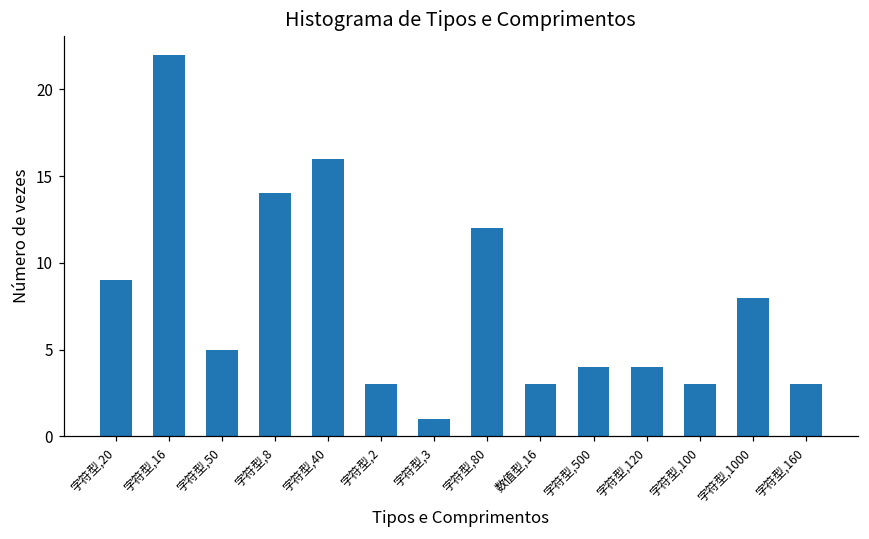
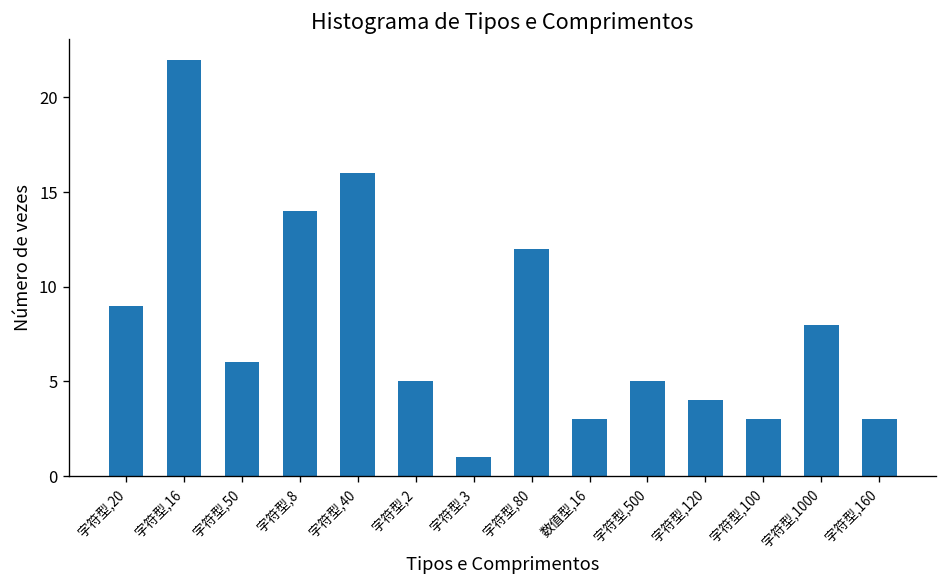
字符型,50: 5 -> 6
字符型,2: 3 -> 5
字符型,500: 4 -> 5
